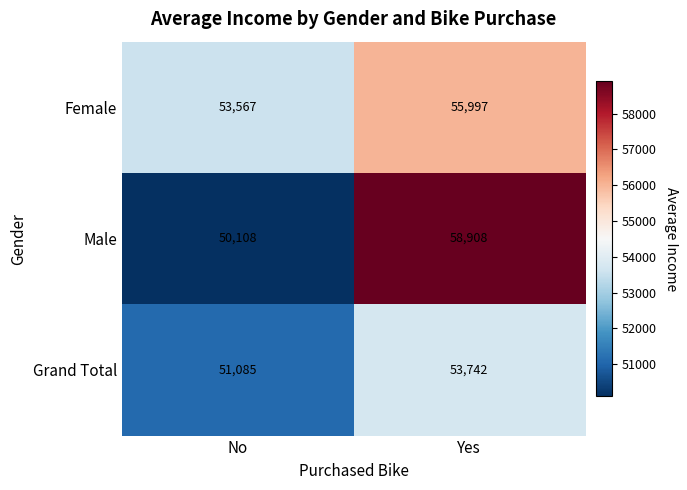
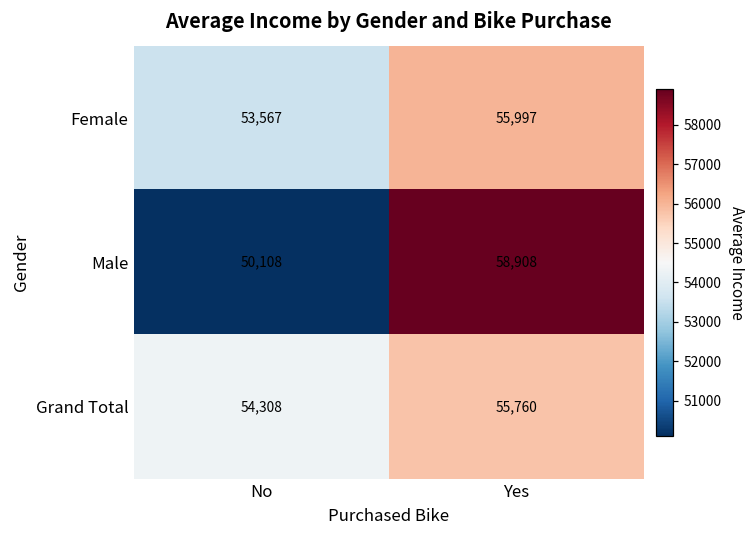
Grand Total, No: 51,085 -> 54,308
Grand Total, Yes: 53,742 -> 55,760
